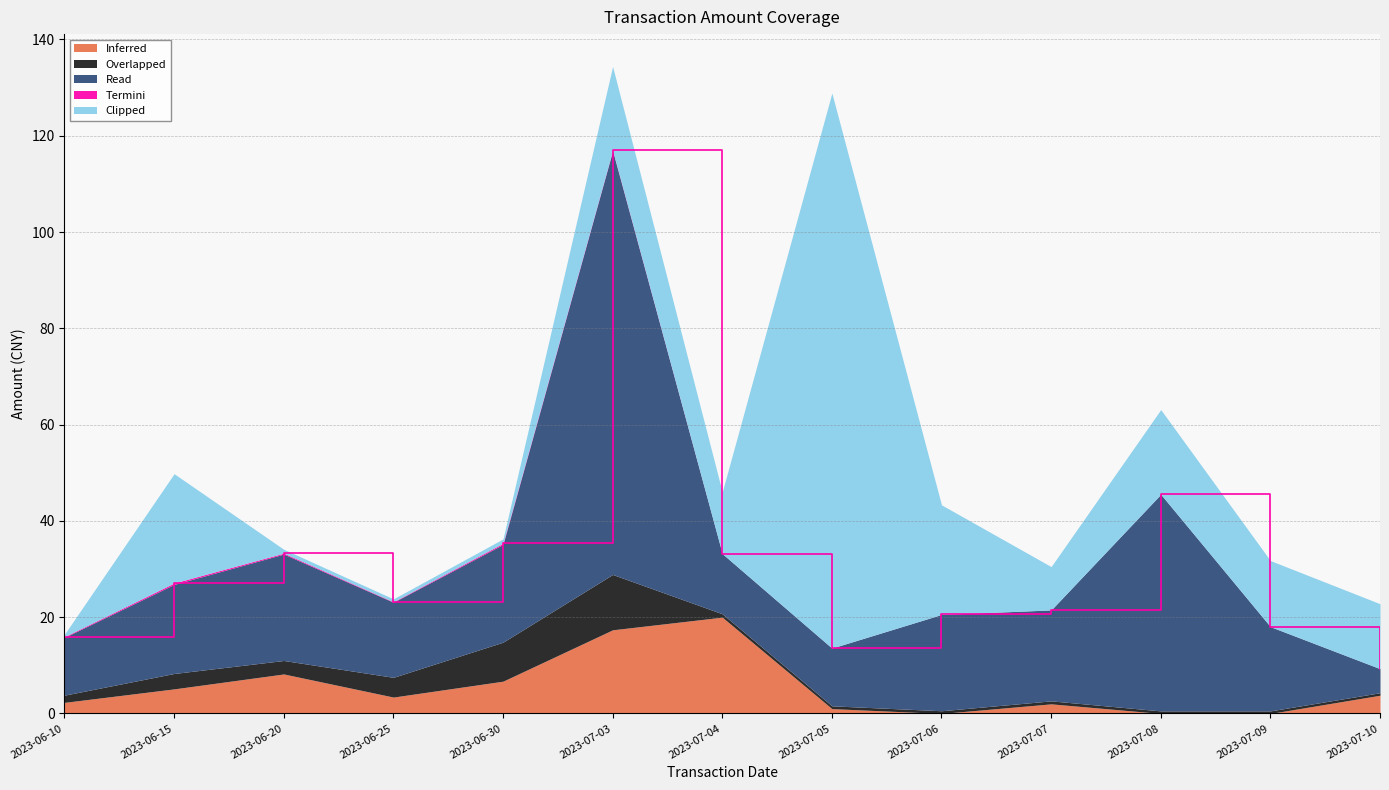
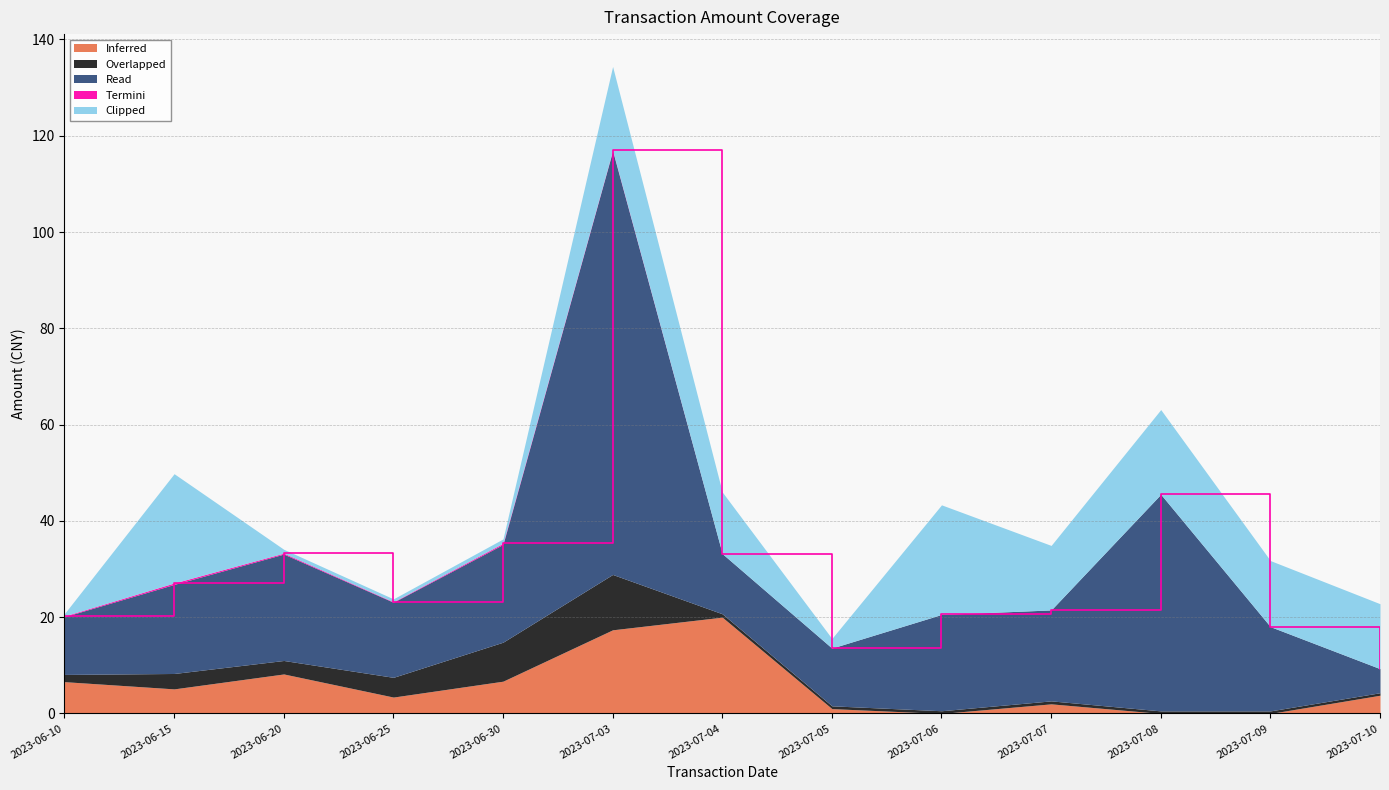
Inferred, 2023-06-10: 2 -> 7
Clipped, 2023-07-05: 115 -> 2
Clipped, 2023-07-07: 9 -> 13
